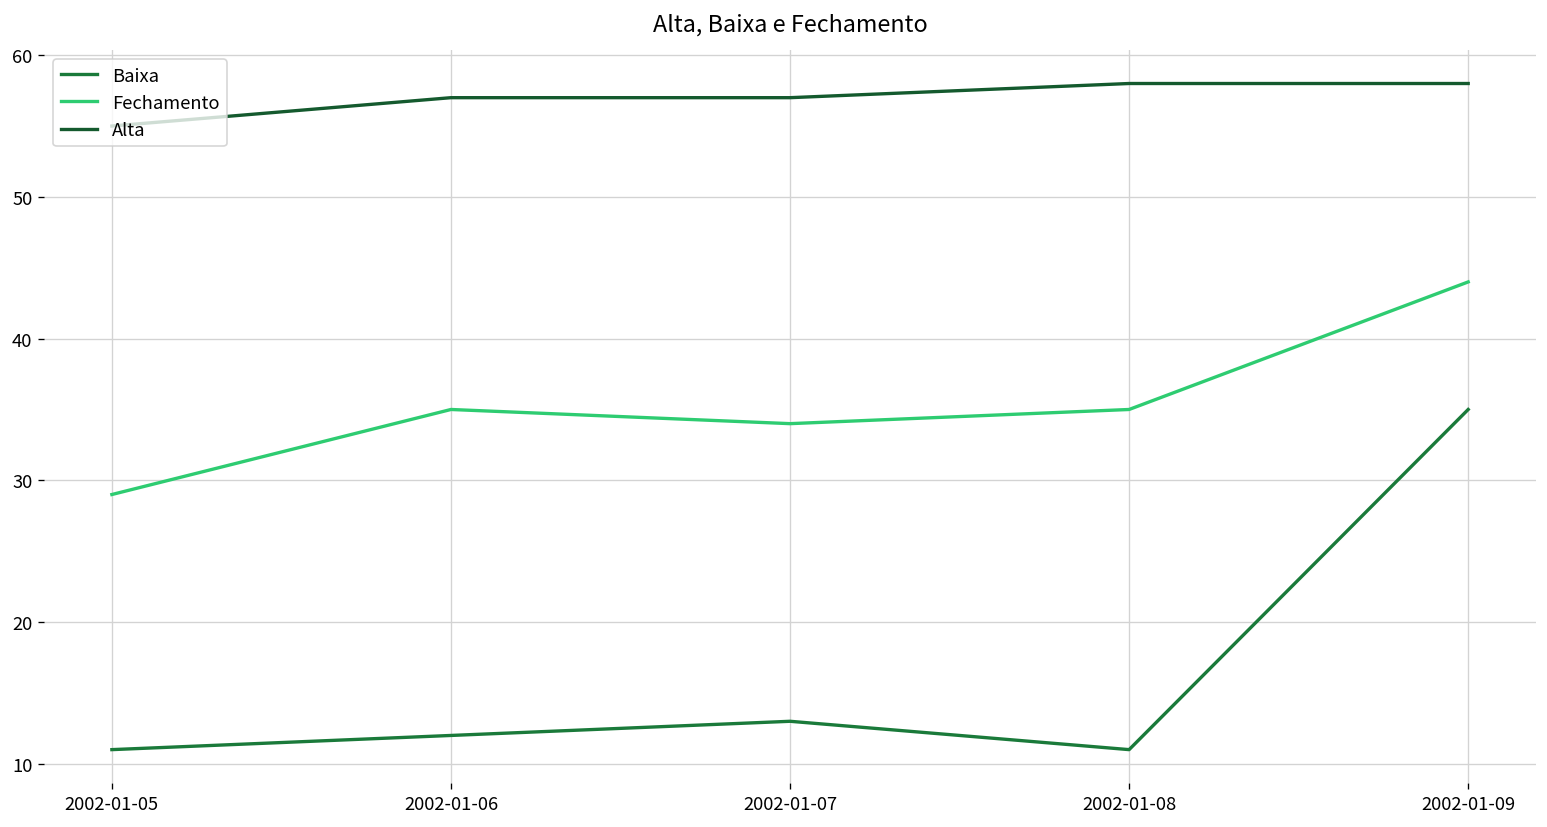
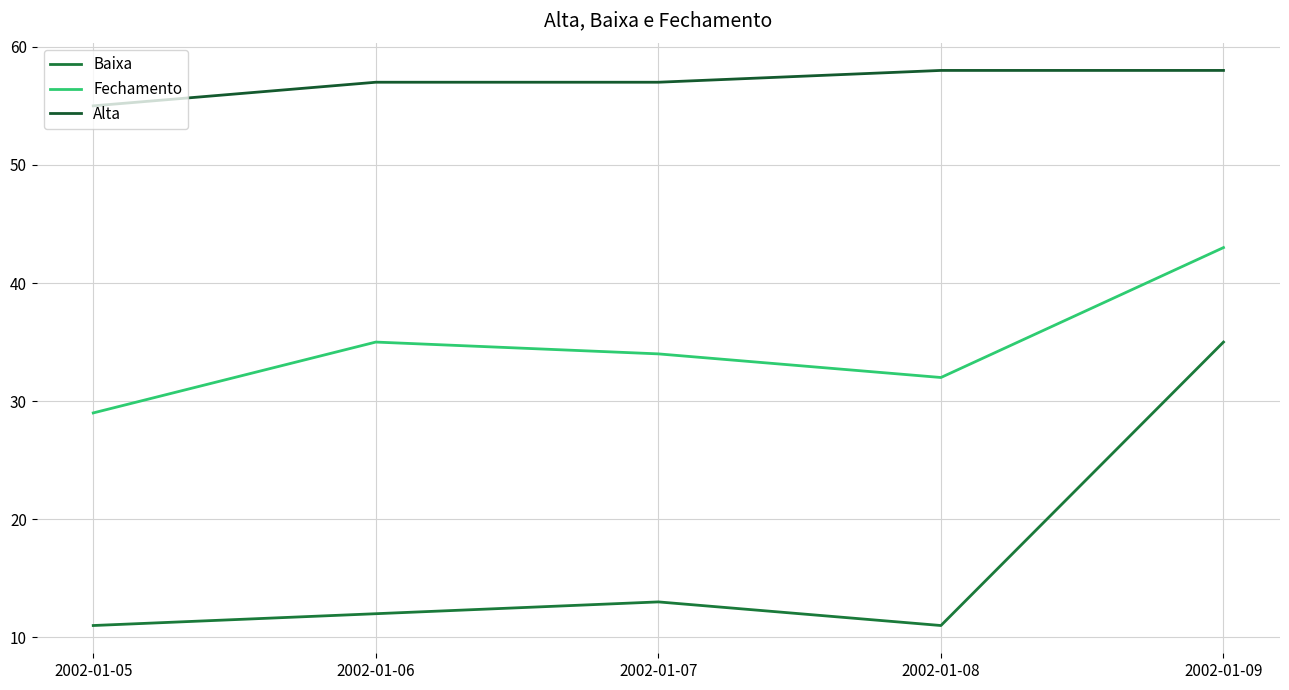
Fechamento, 2002-01-08: 35 -> 32
Fechamento, 2002-01-09: 44 -> 43
